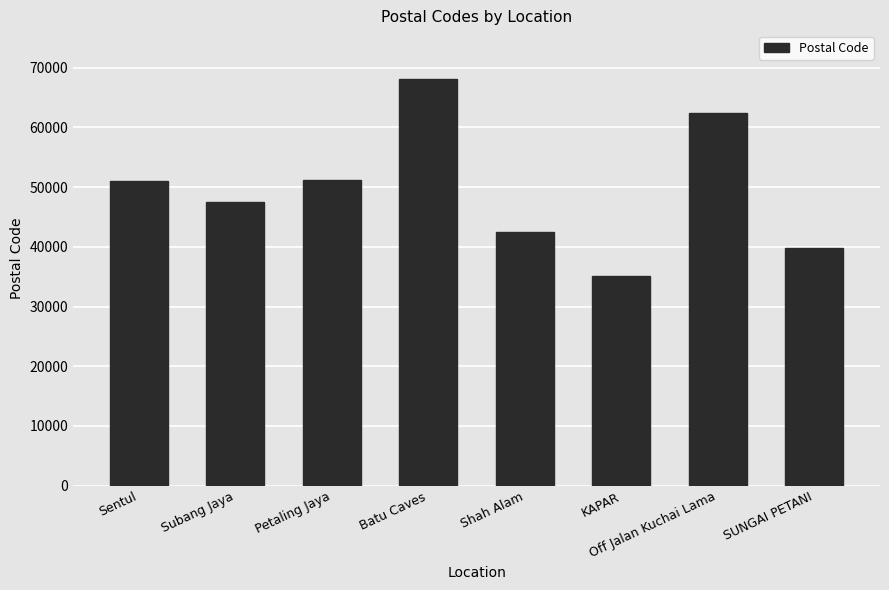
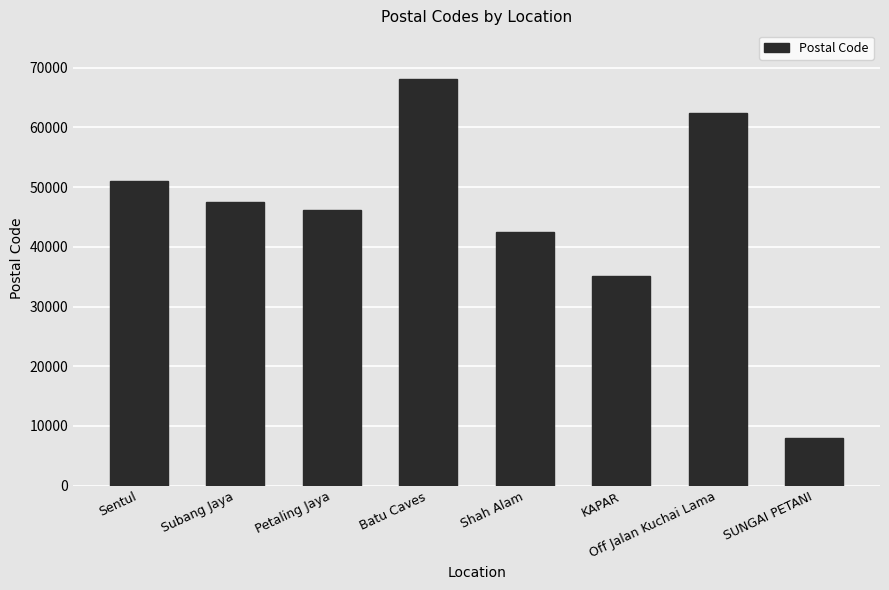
Petaling Jaya: 51000 -> 46000
SUNGAI PETANI: 40000 -> 8000
